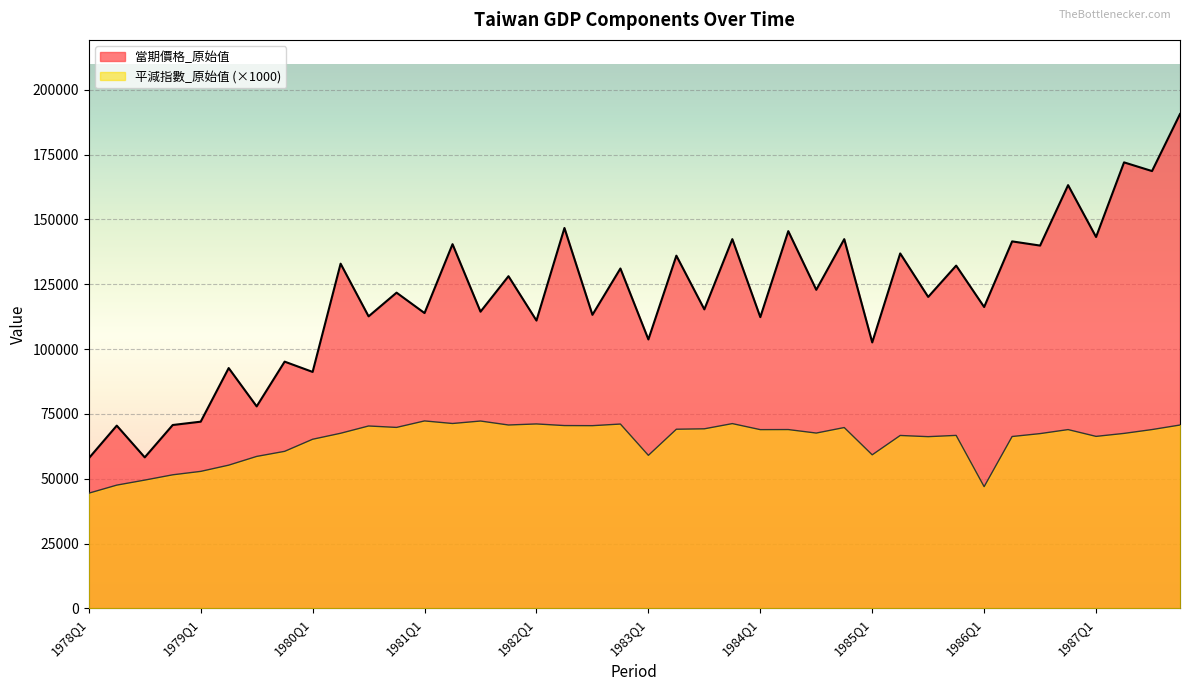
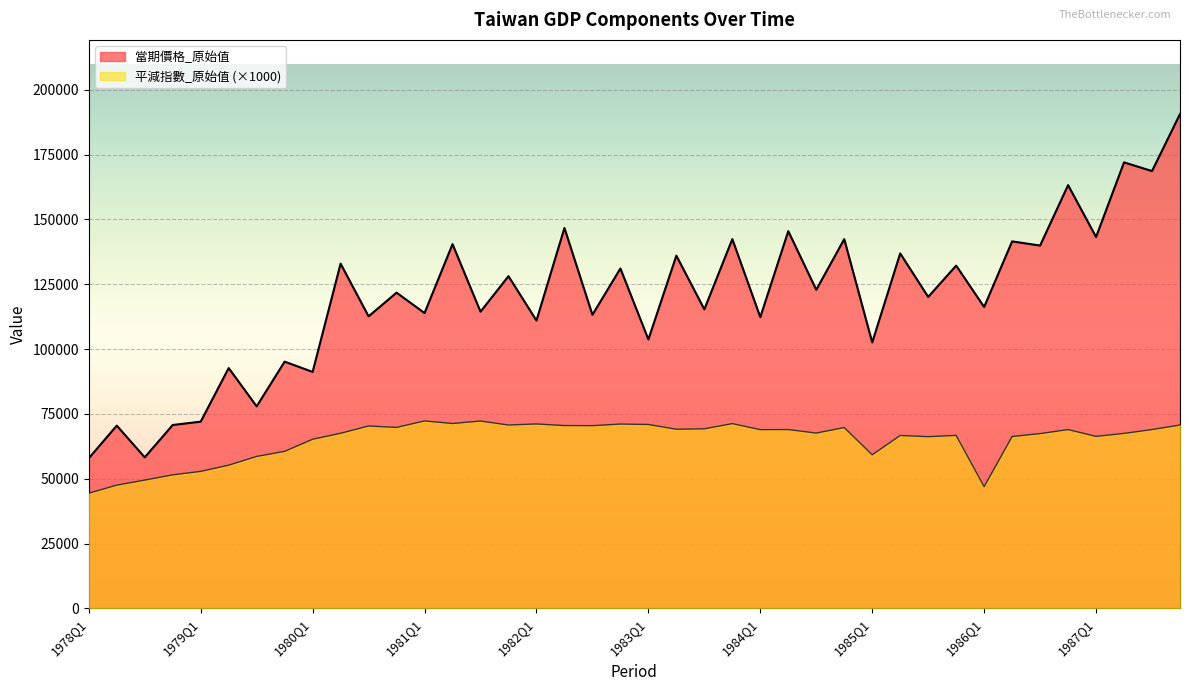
平減指數_原始值 (×1000), 1983Q1: 59000 -> 71000
